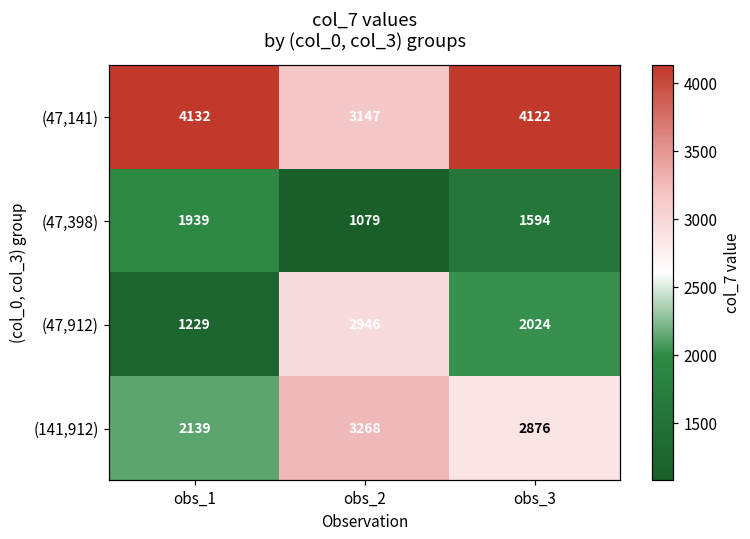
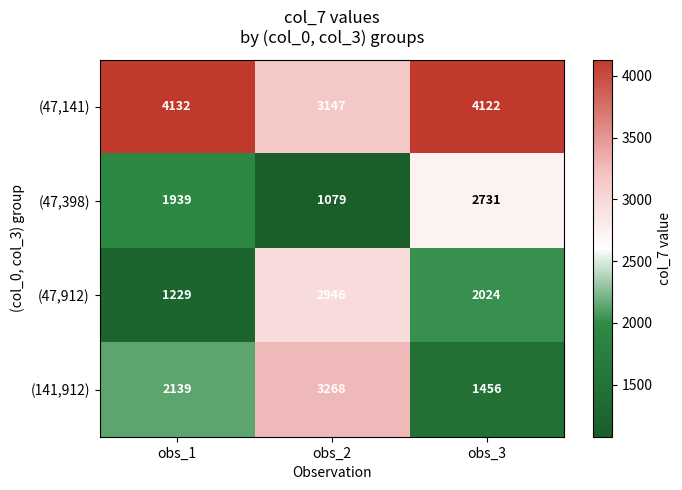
(47,398), obs_3: 1594 -> 2731
(141,912), obs_3: 2876 -> 1456
